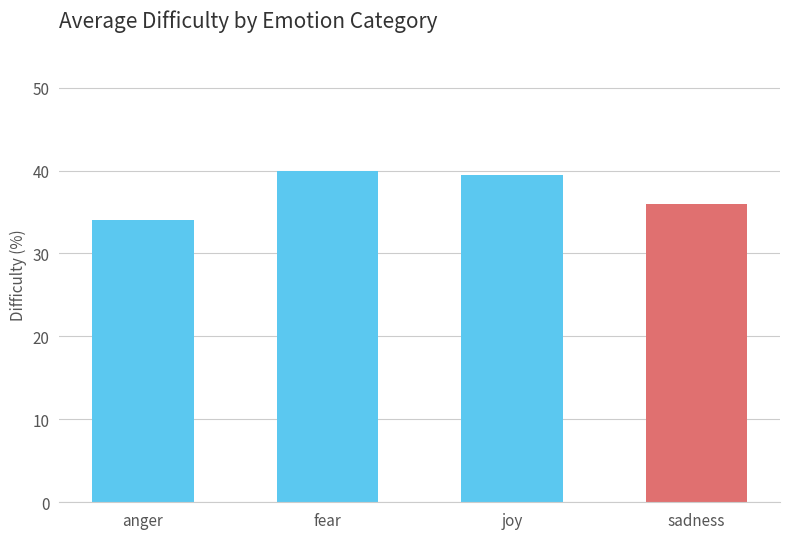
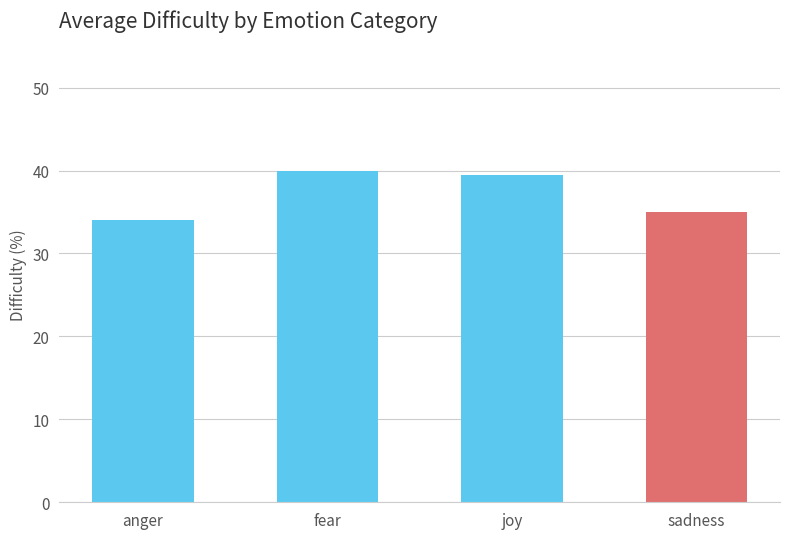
sadness: 36 -> 35
